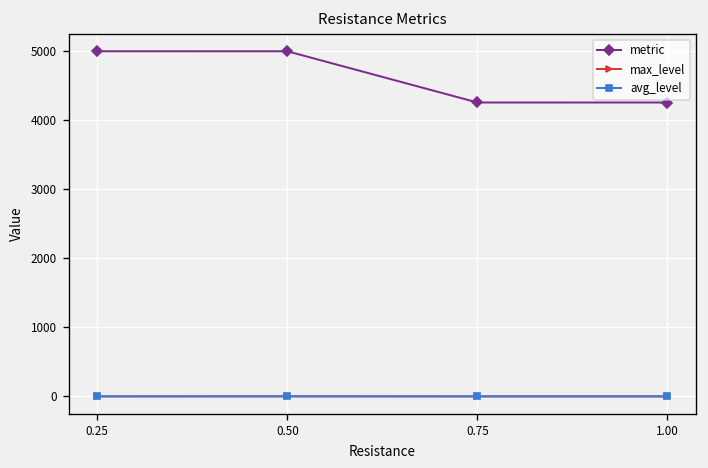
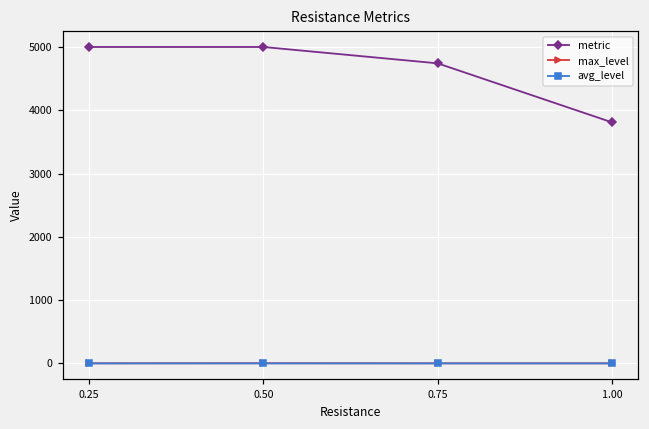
metric, 0.75: 4300 -> 4700
metric, 1.00: 4300 -> 3800
